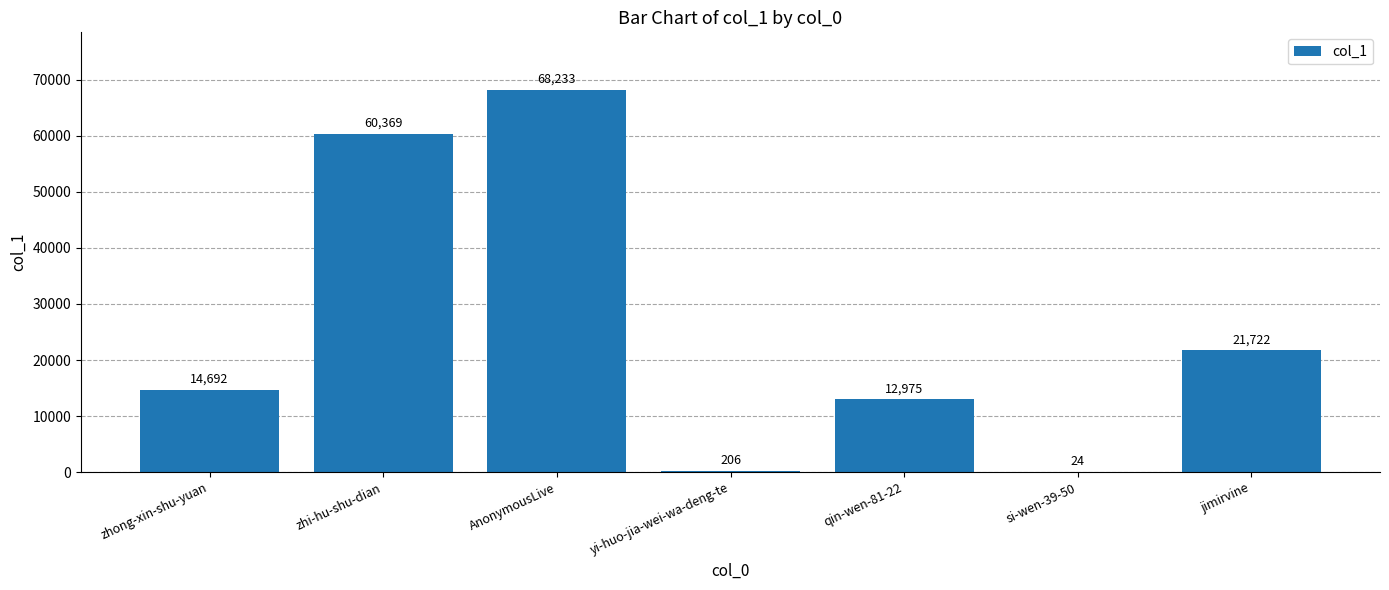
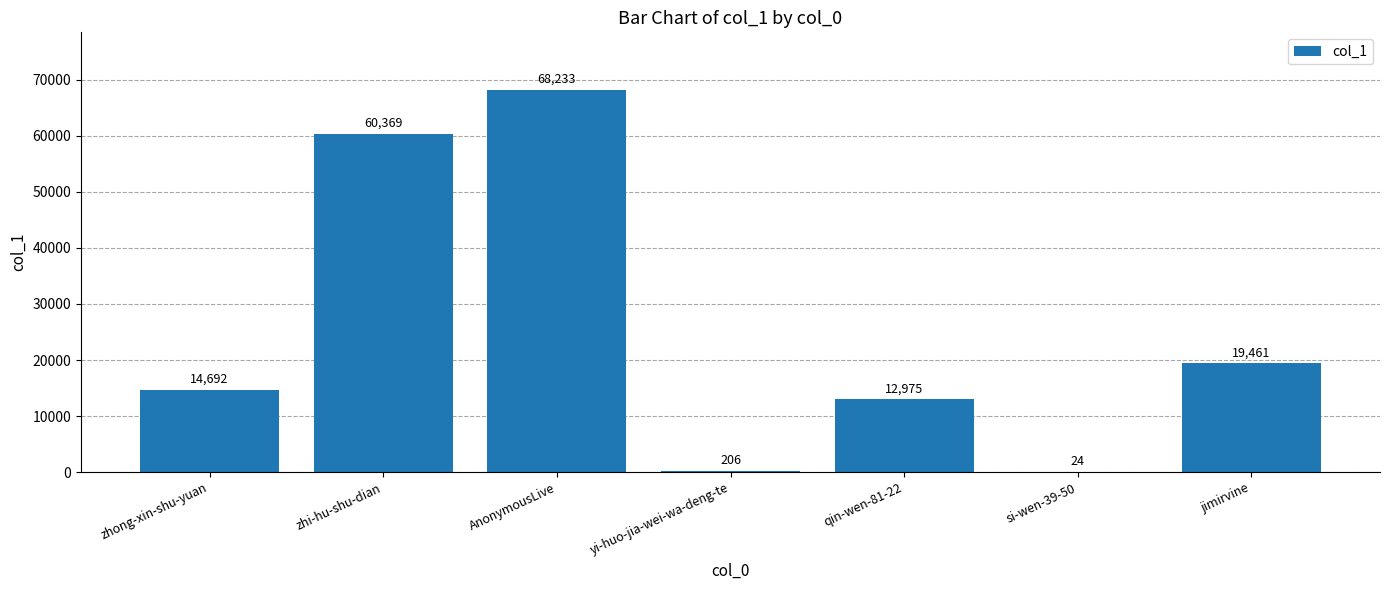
jimirvine: 21,722 -> 19,461
